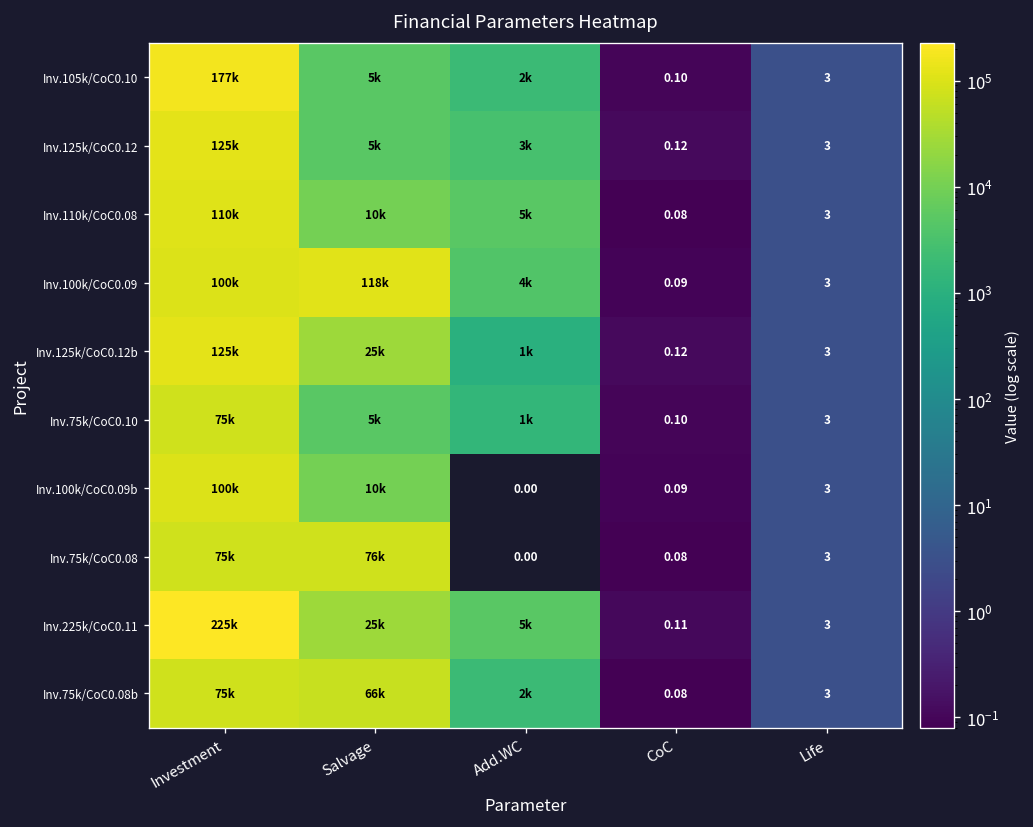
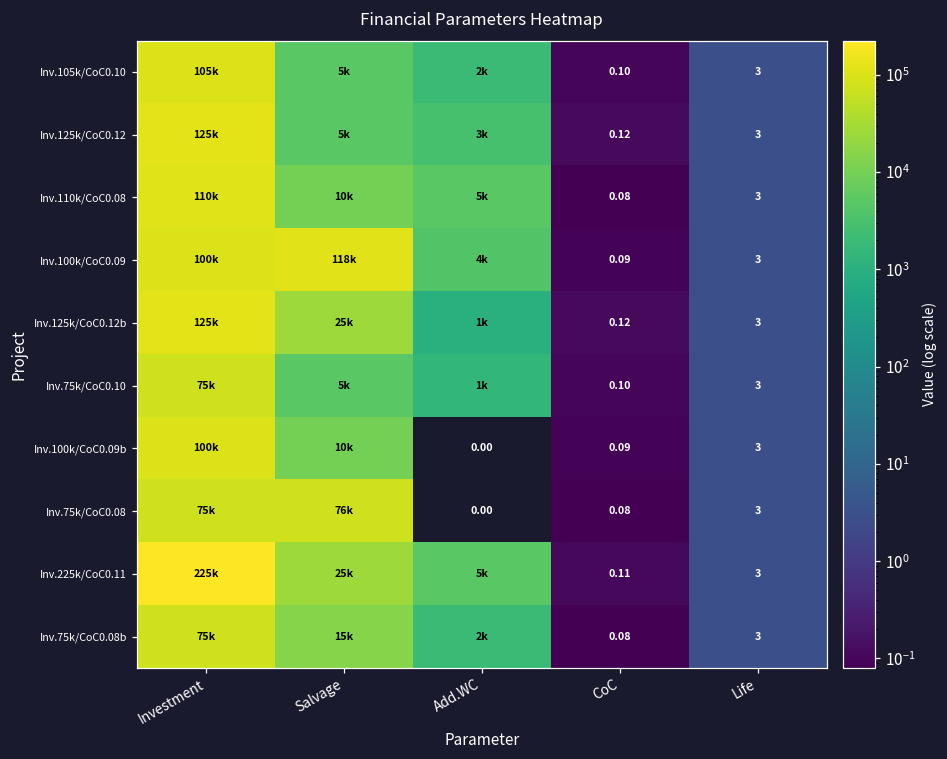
Inv.105k/CoC0.10, Investment: 177k -> 105k
Inv.75k/CoC0.08b, Salvage: 66k -> 15k
